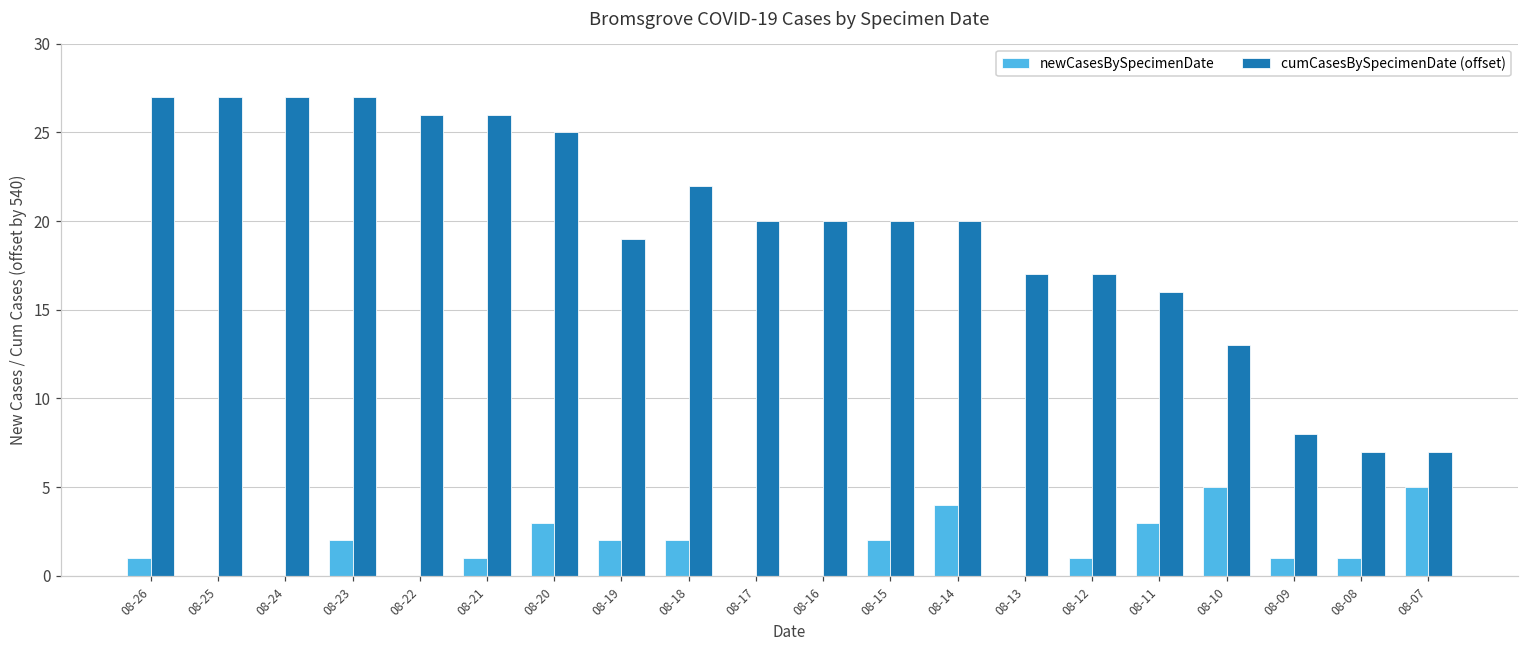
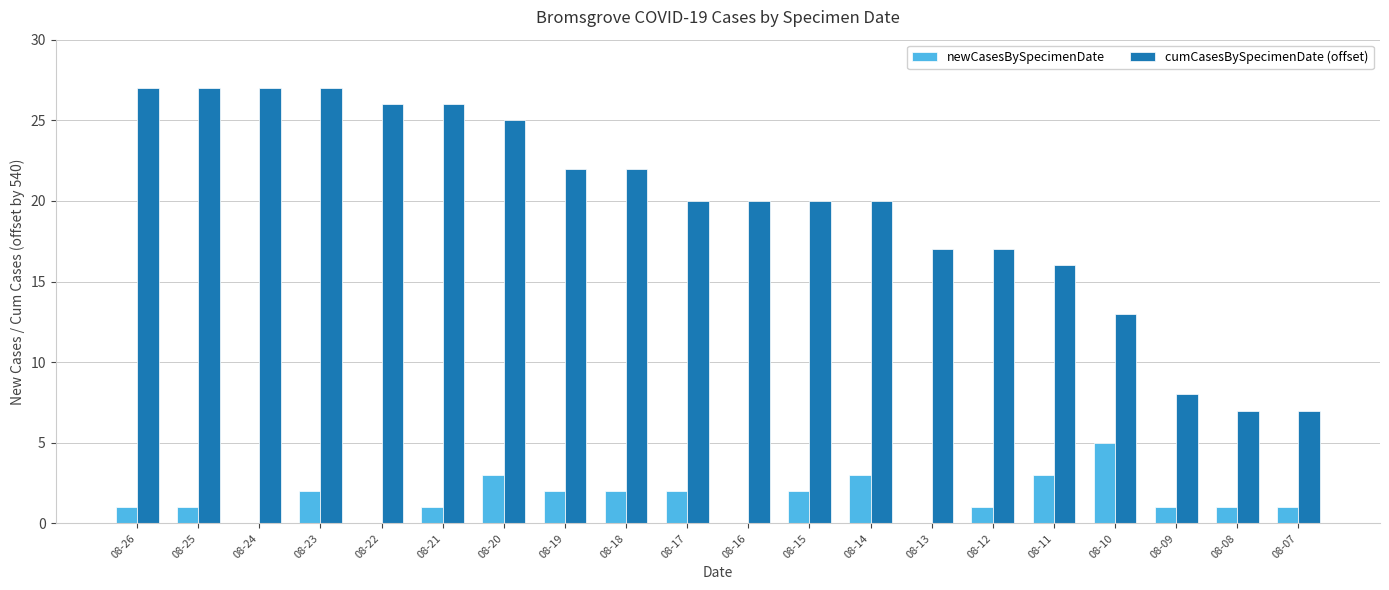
newCasesBySpecimenDate, 08-25: 0 -> 1
cumCasesBySpecimenDate (offset), 08-19: 19.0 -> 22.0
newCasesBySpecimenDate, 08-17: 0 -> 2
newCasesBySpecimenDate, 08-14: 4 -> 3
newCasesBySpecimenDate, 08-07: 5 -> 1
